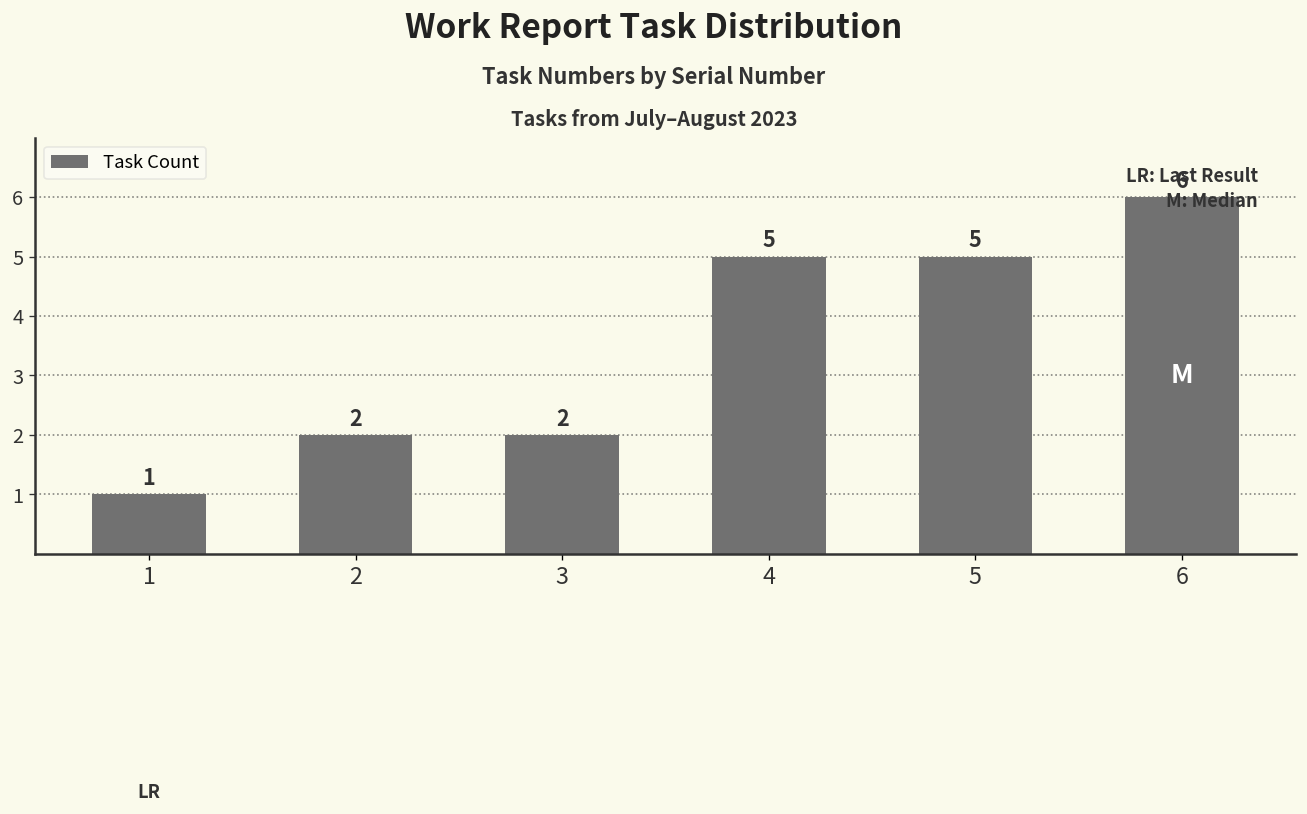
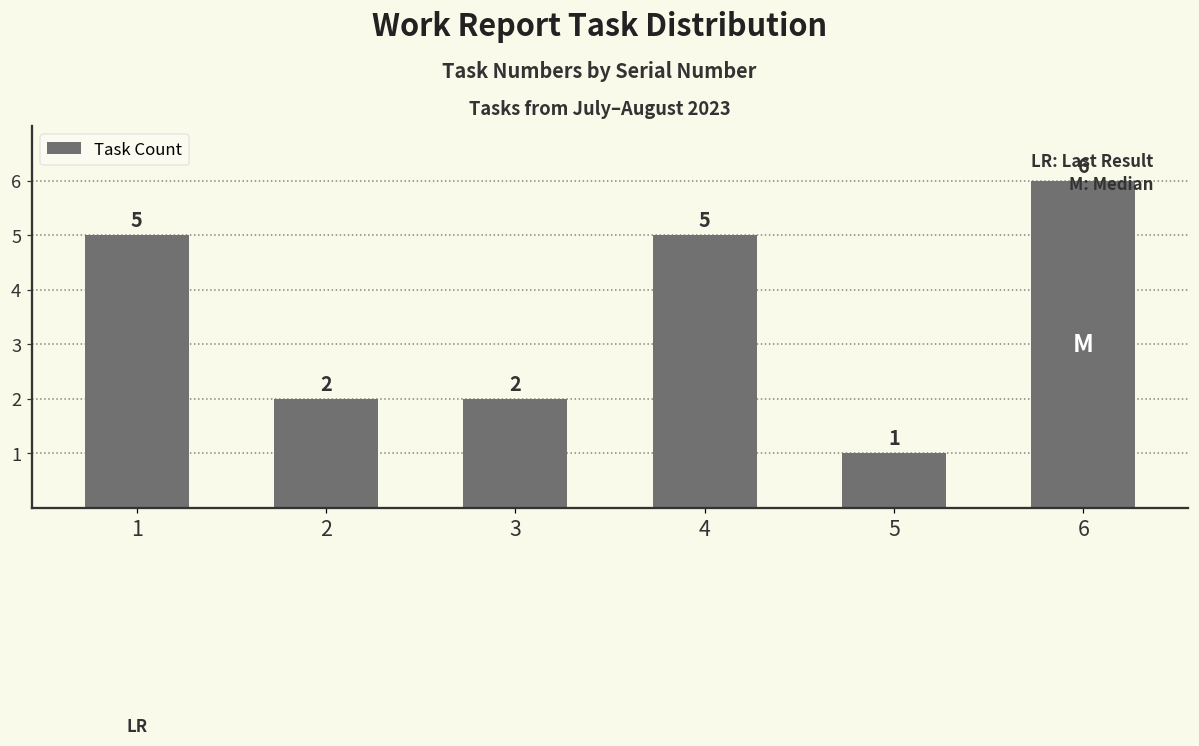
1: 1 -> 5
5: 5 -> 1
